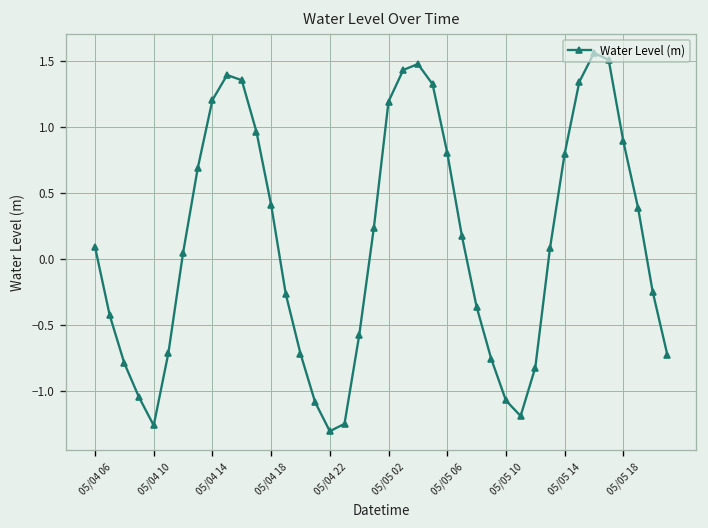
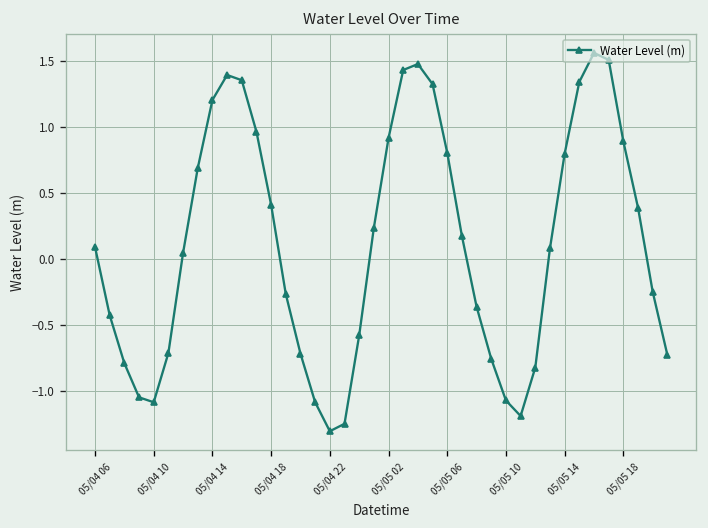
05/04 10: -1.26 -> -1.09
05/05 02: 1.19 -> 0.91
